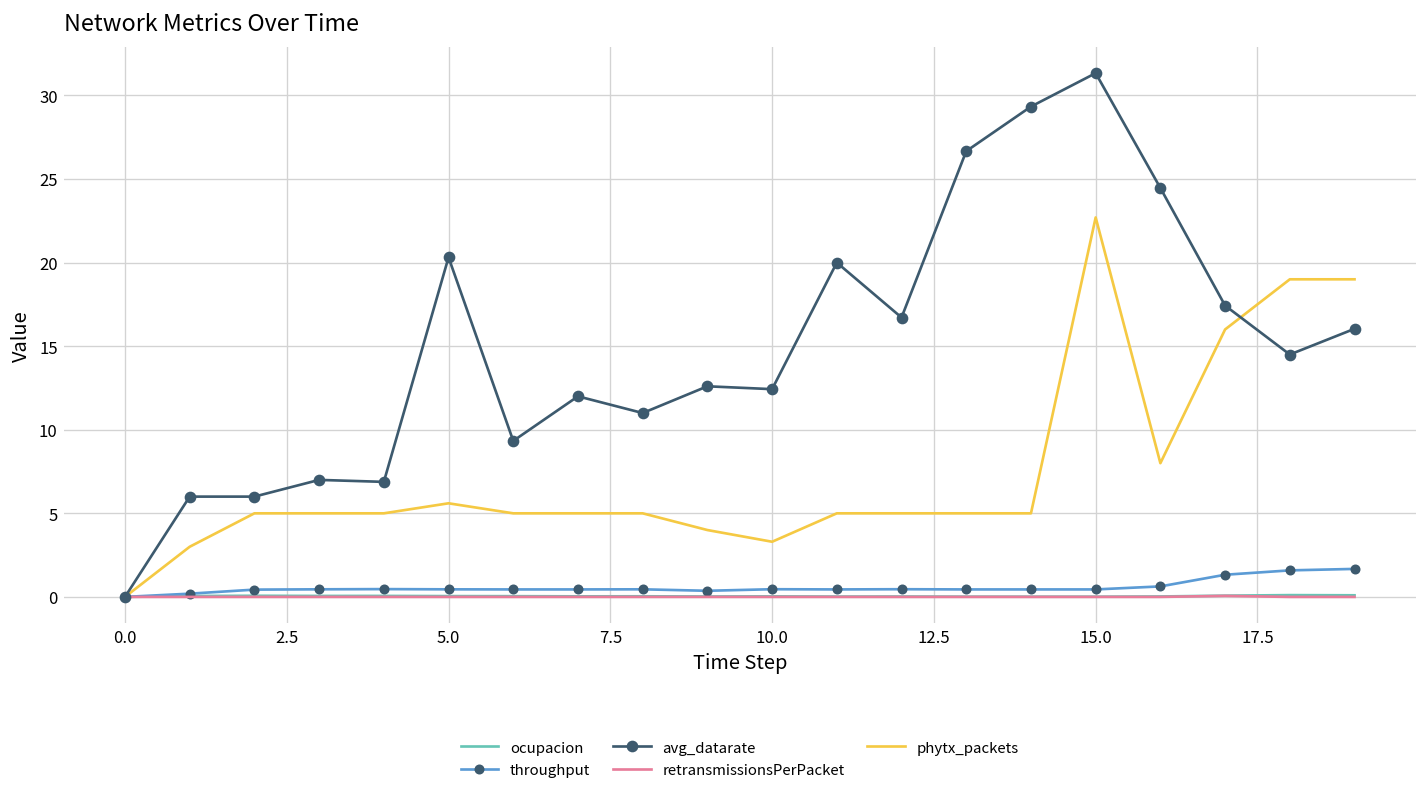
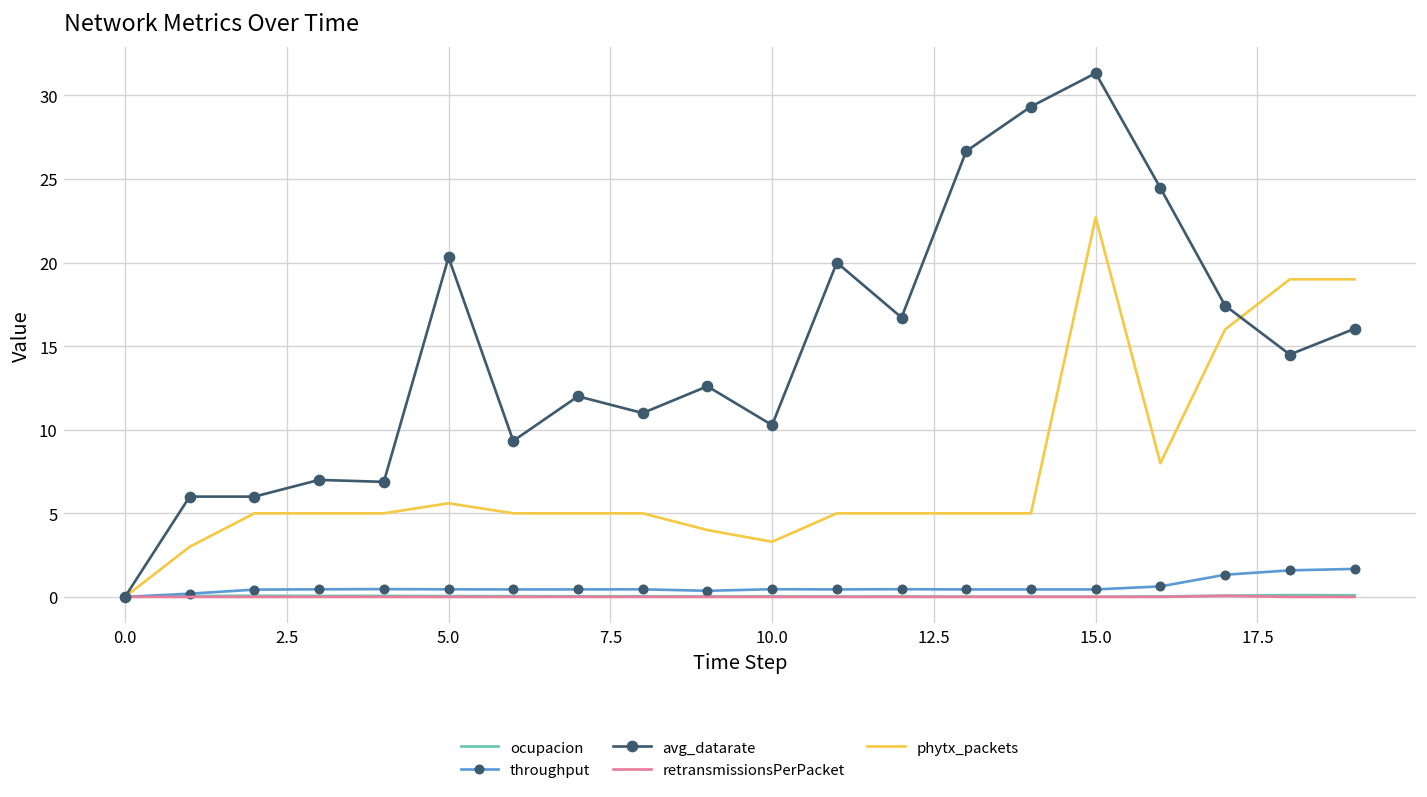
avg_datarate, 10.0: 12.4 -> 10.3
